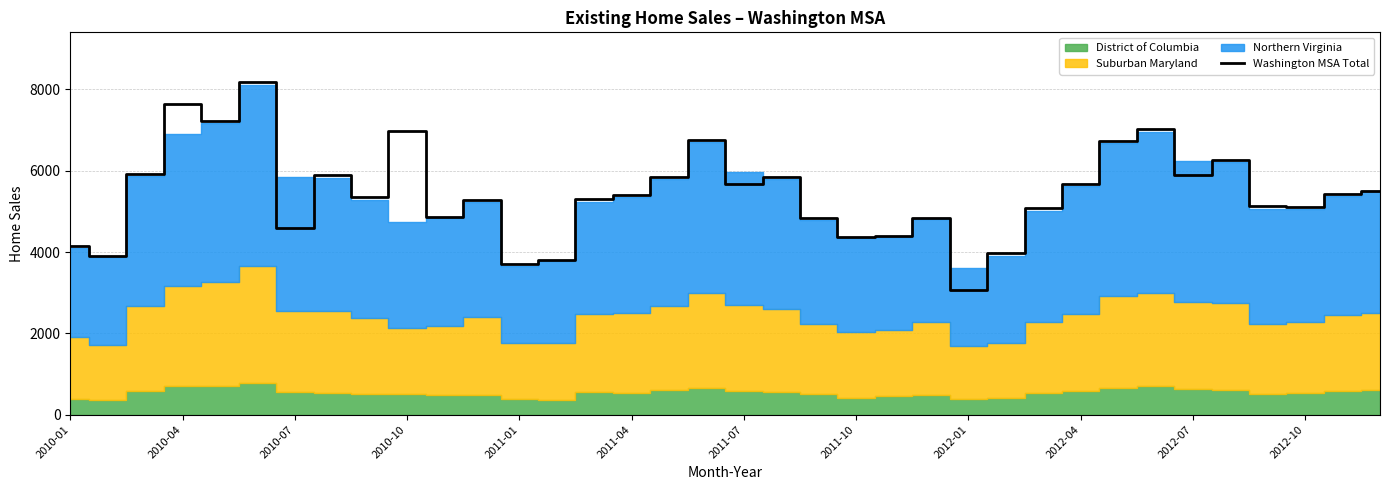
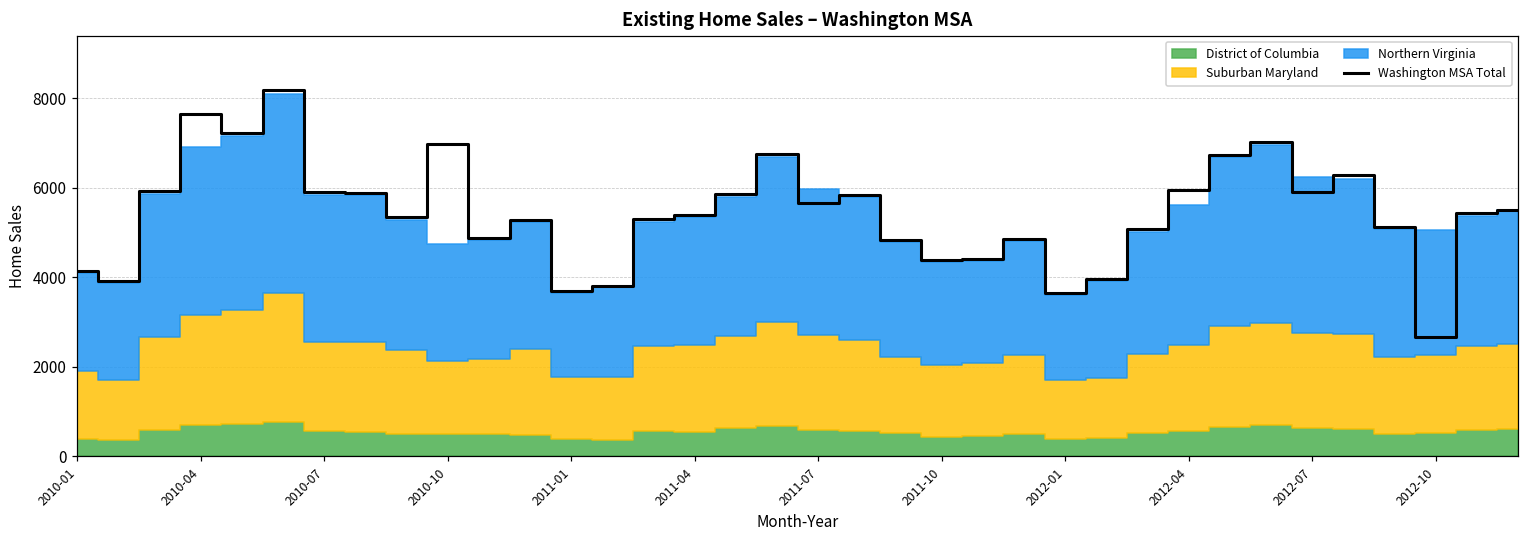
Washington MSA Total, 2010-07: 4600 -> 5900
Washington MSA Total, 2012-01: 3100 -> 3600
Washington MSA Total, 2012-04: 5700 -> 6000
Washington MSA Total, 2012-10: 5100 -> 2700
